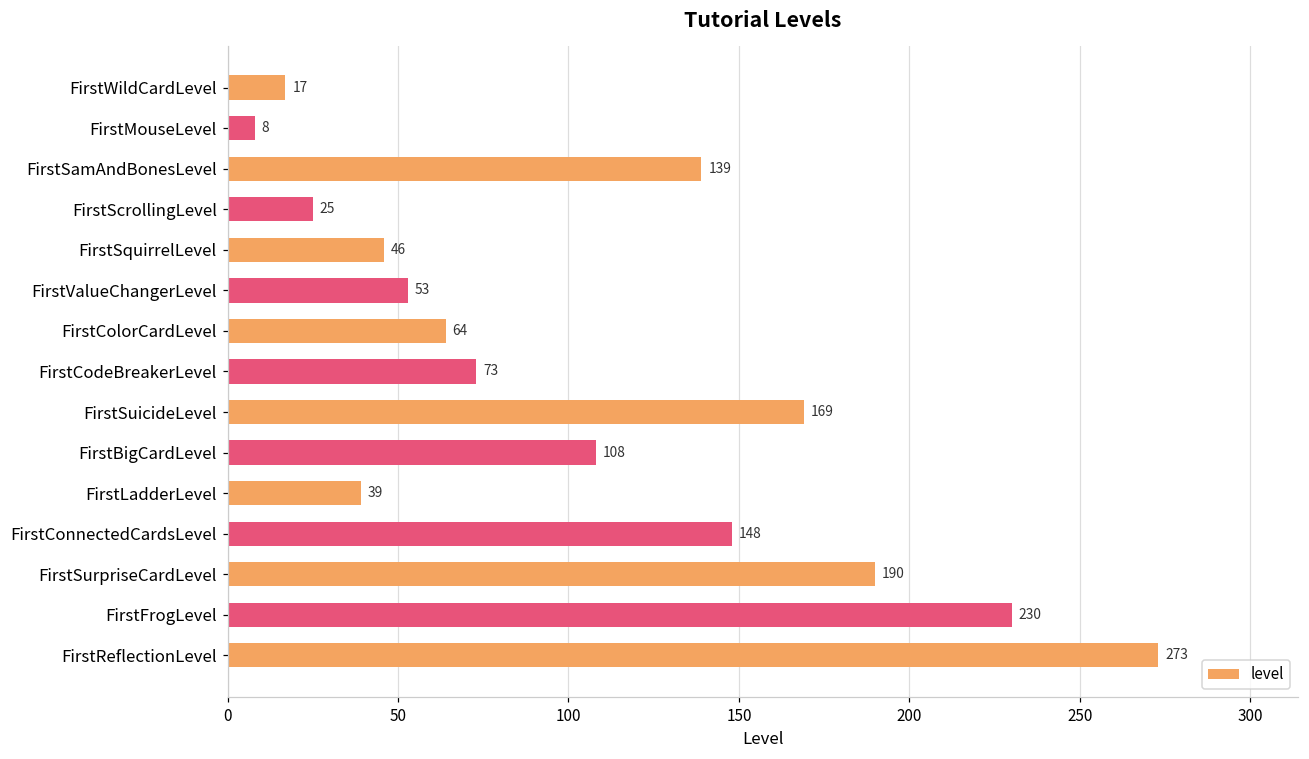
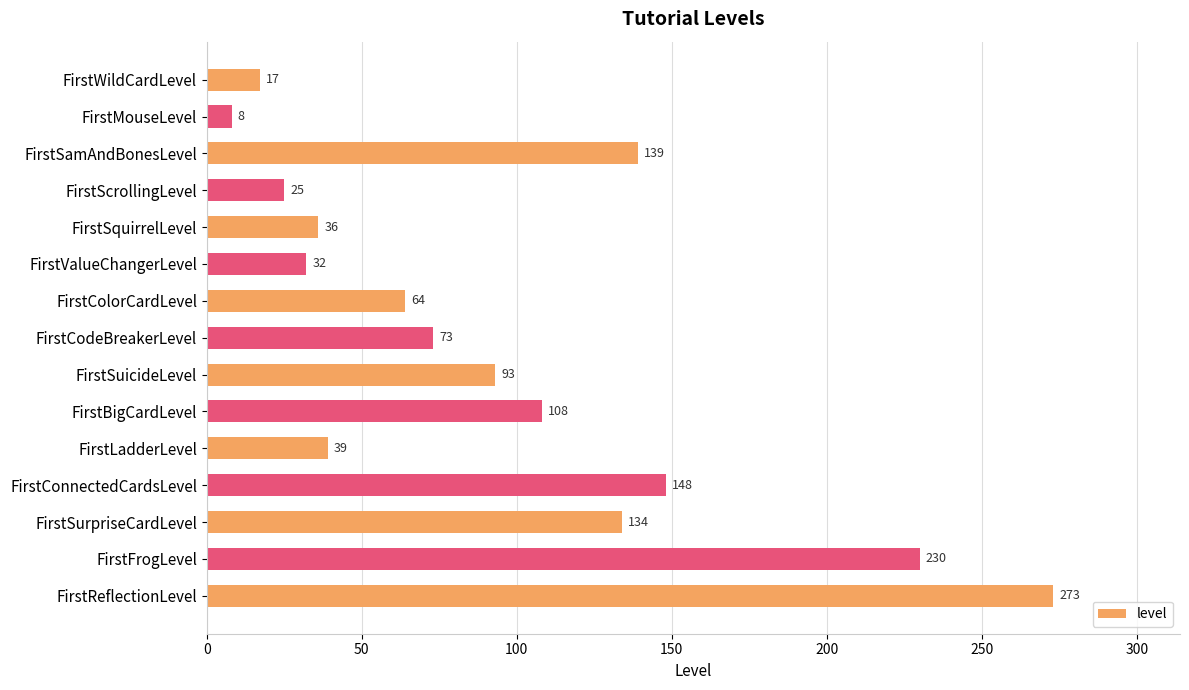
FirstSquirrelLevel: 46 -> 36
FirstValueChangerLevel: 53 -> 32
FirstSuicideLevel: 169 -> 93
FirstSurpriseCardLevel: 190 -> 134
